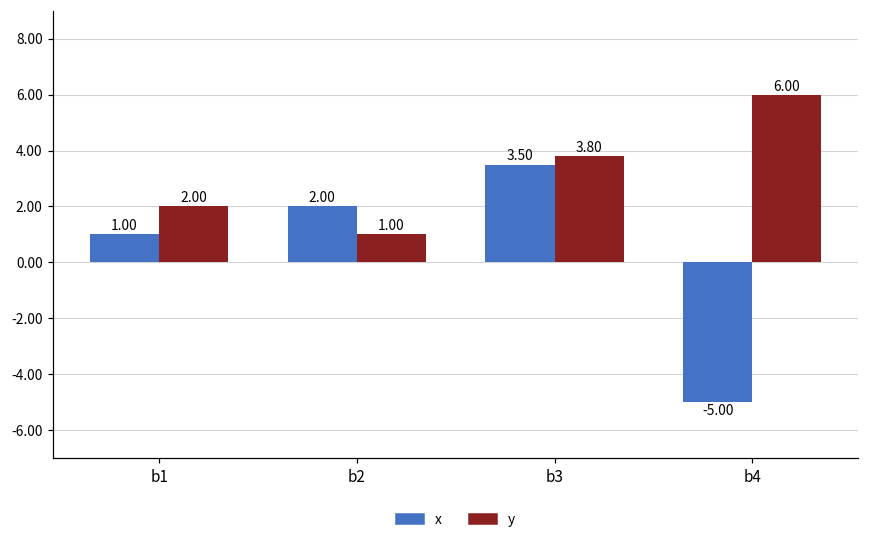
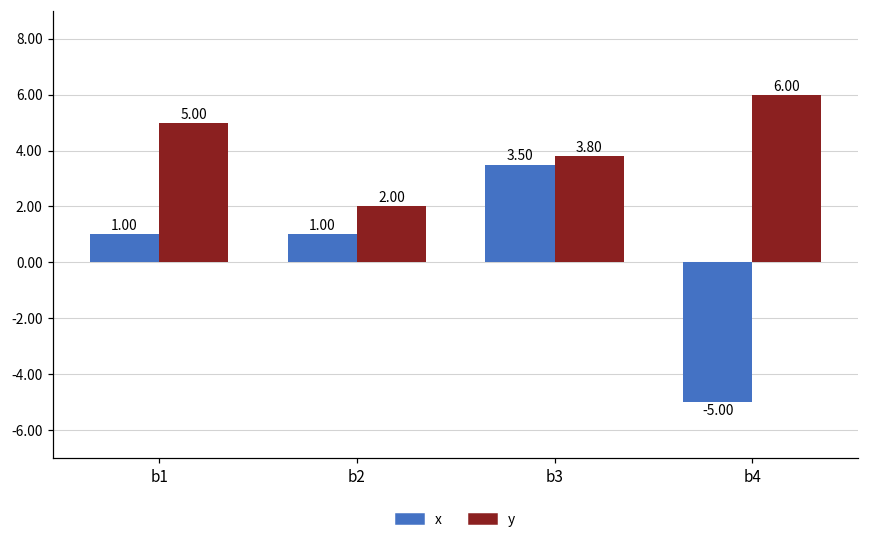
y, b1: 2.00 -> 5.00
x, b2: 2.00 -> 1.00
y, b2: 1.00 -> 2.00
